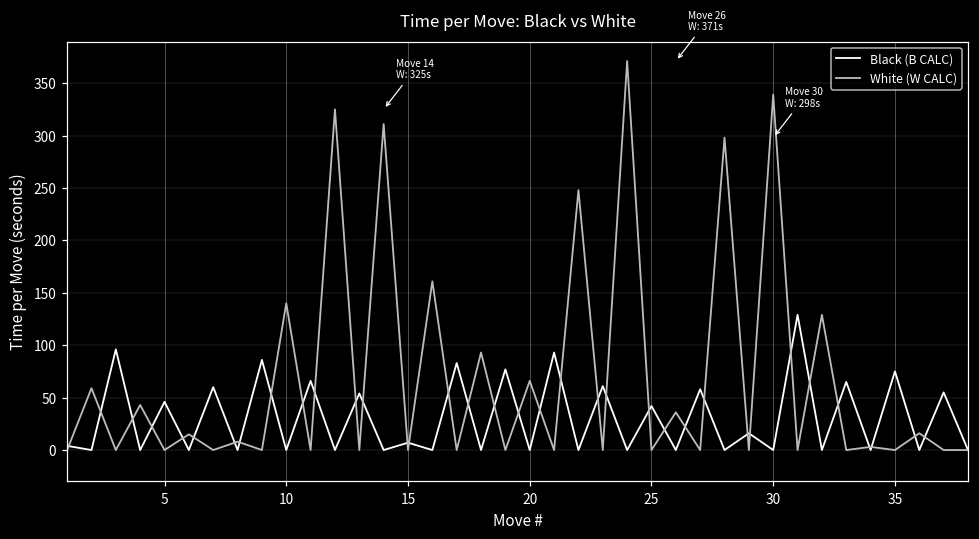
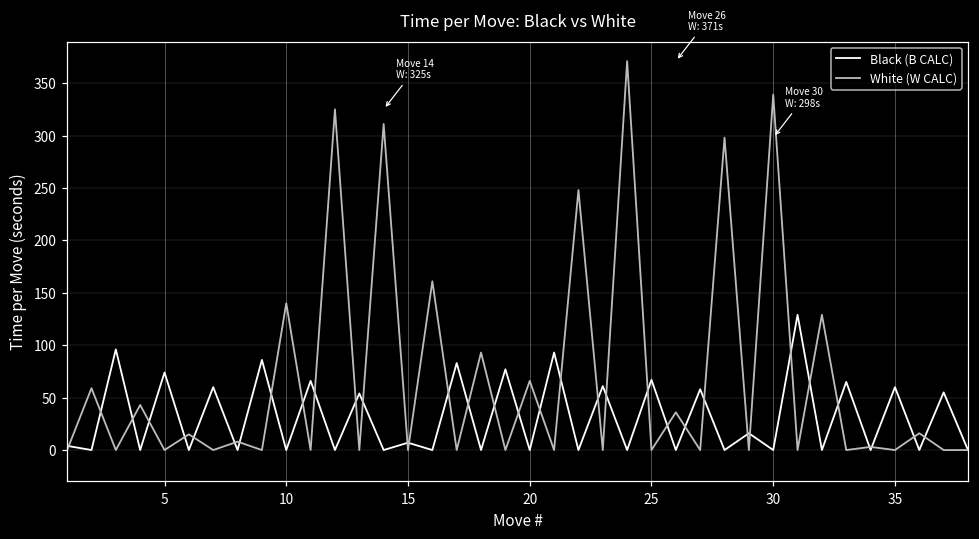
Black (B CALC), 5: 50 -> 70
Black (B CALC), 25: 40 -> 70
Black (B CALC), 35: 80 -> 60
